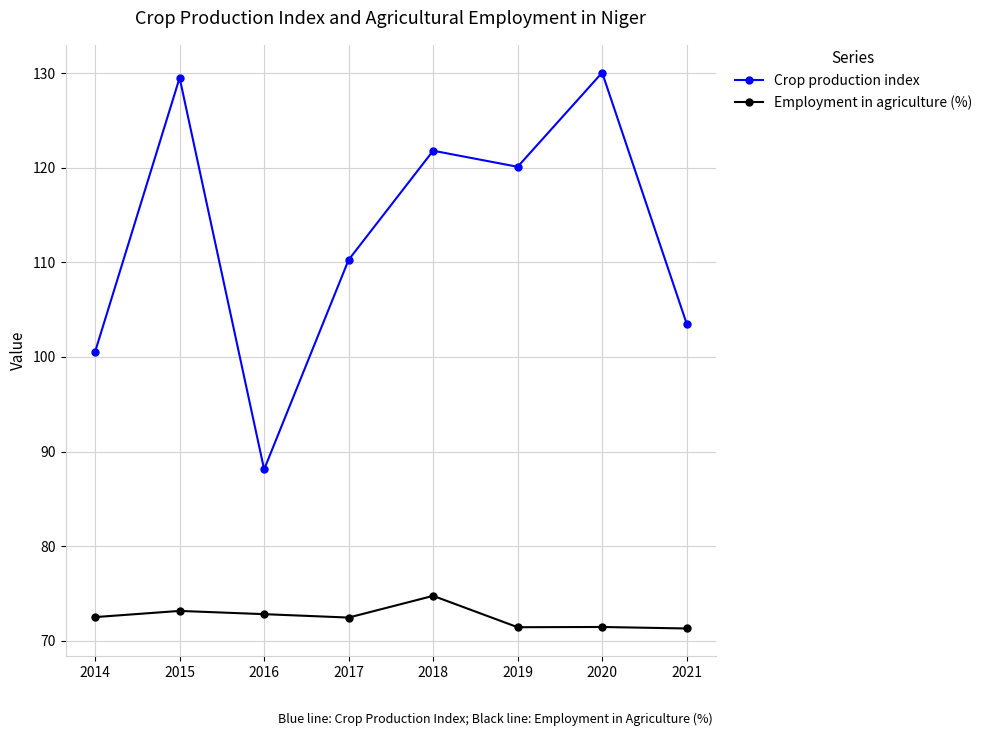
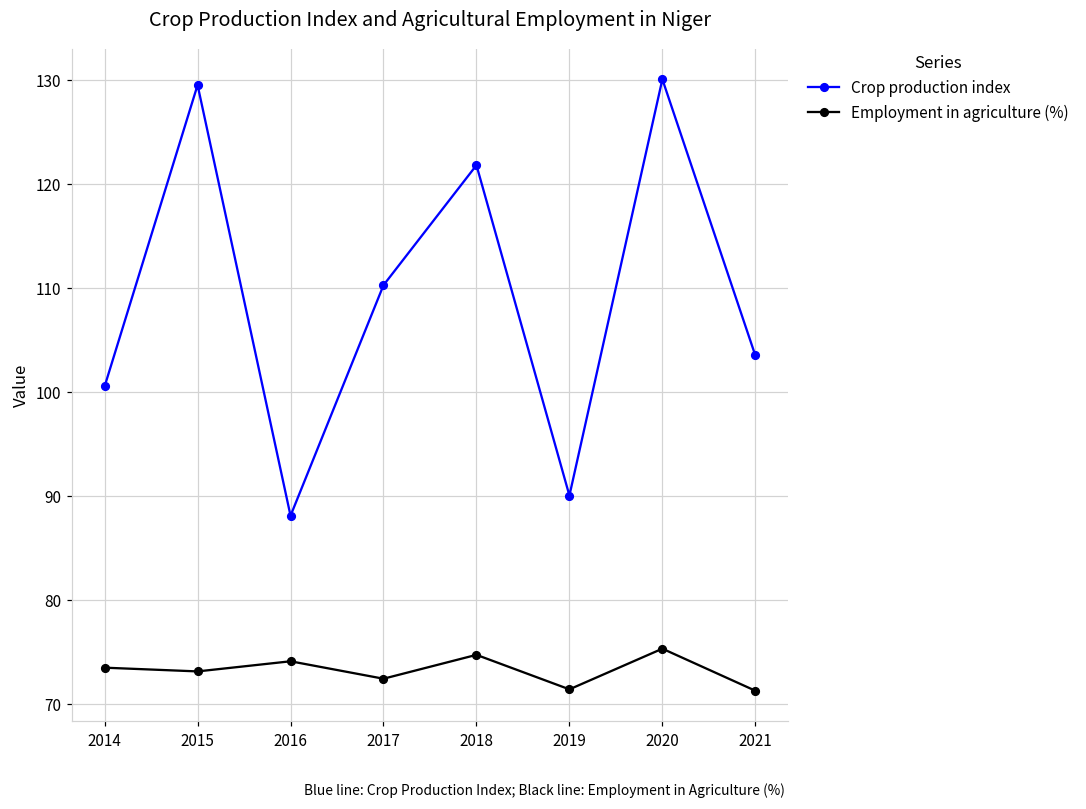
Employment in agriculture (%), 2014: 72 -> 74
Employment in agriculture (%), 2016: 73 -> 74
Crop production index, 2019: 120 -> 90
Employment in agriculture (%), 2020: 71 -> 75
